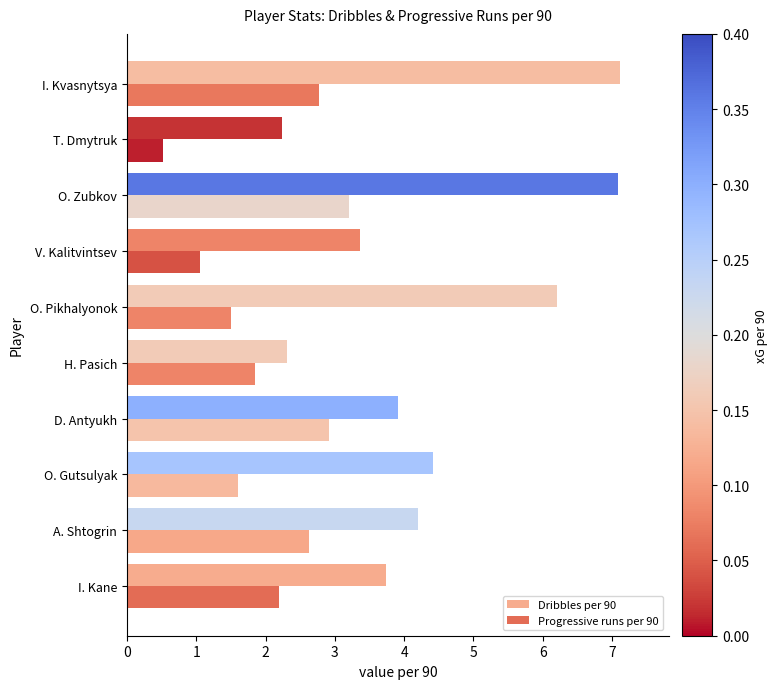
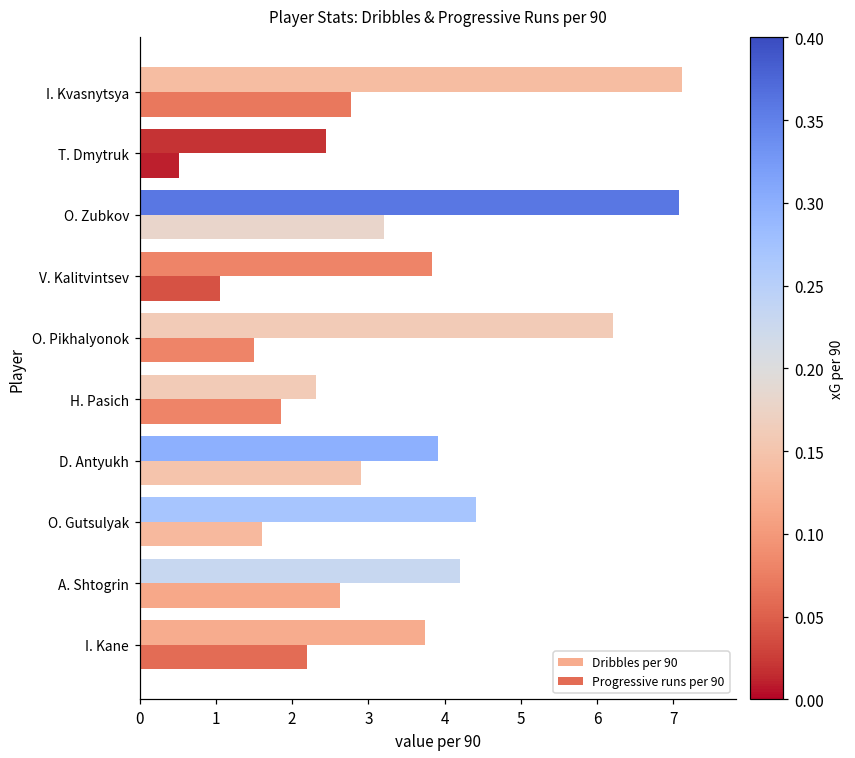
Dribbles per 90, T. Dmytruk: 2.2 -> 2.5
Dribbles per 90, V. Kalitvintsev: 3.4 -> 3.8
